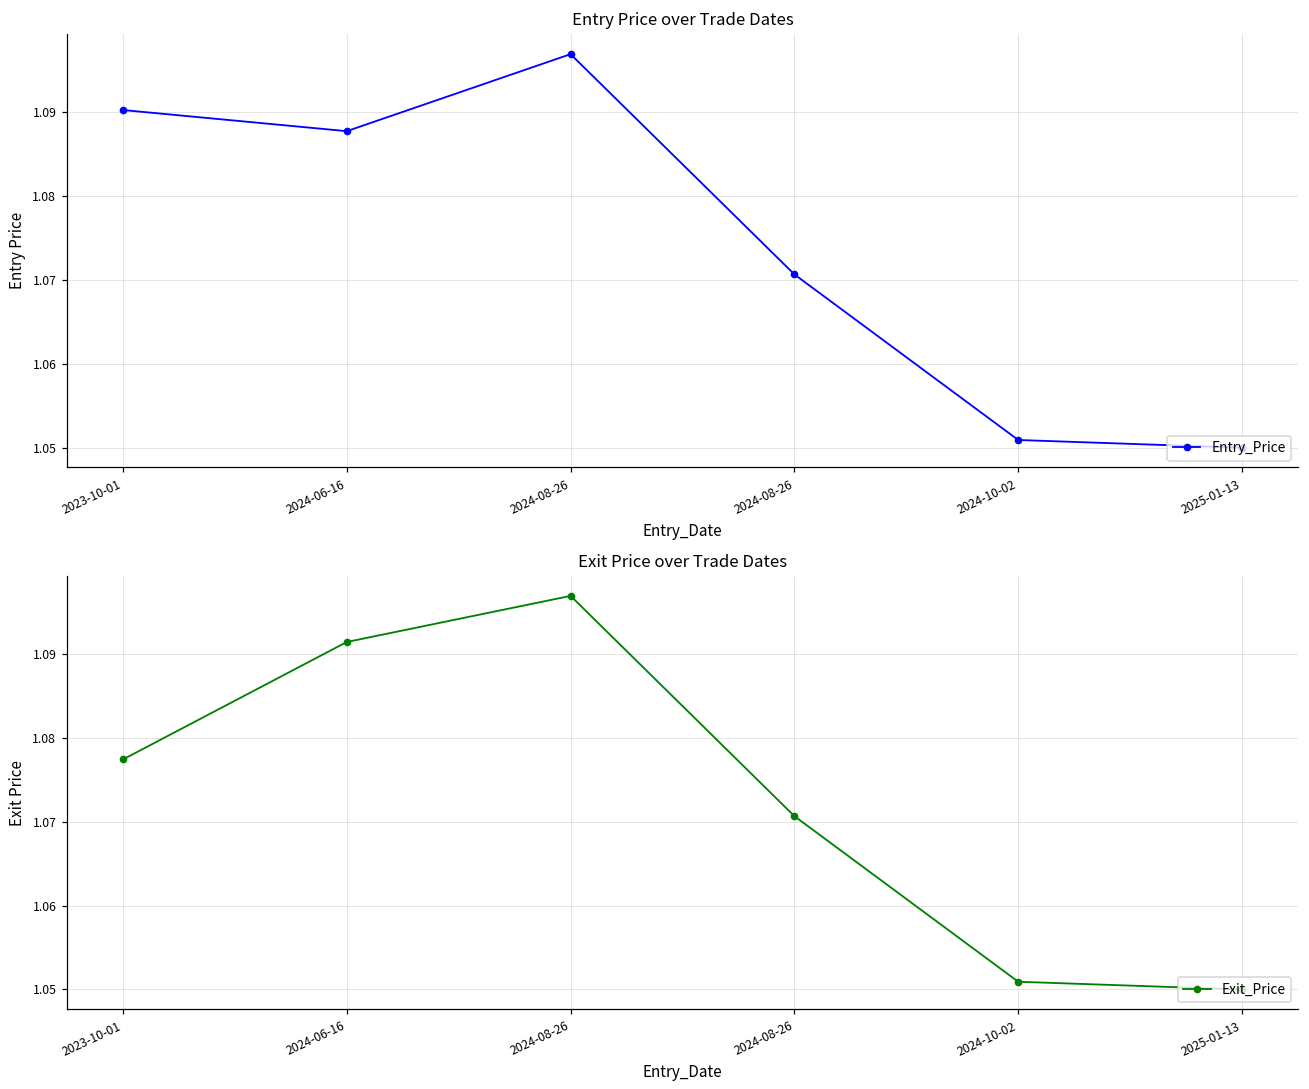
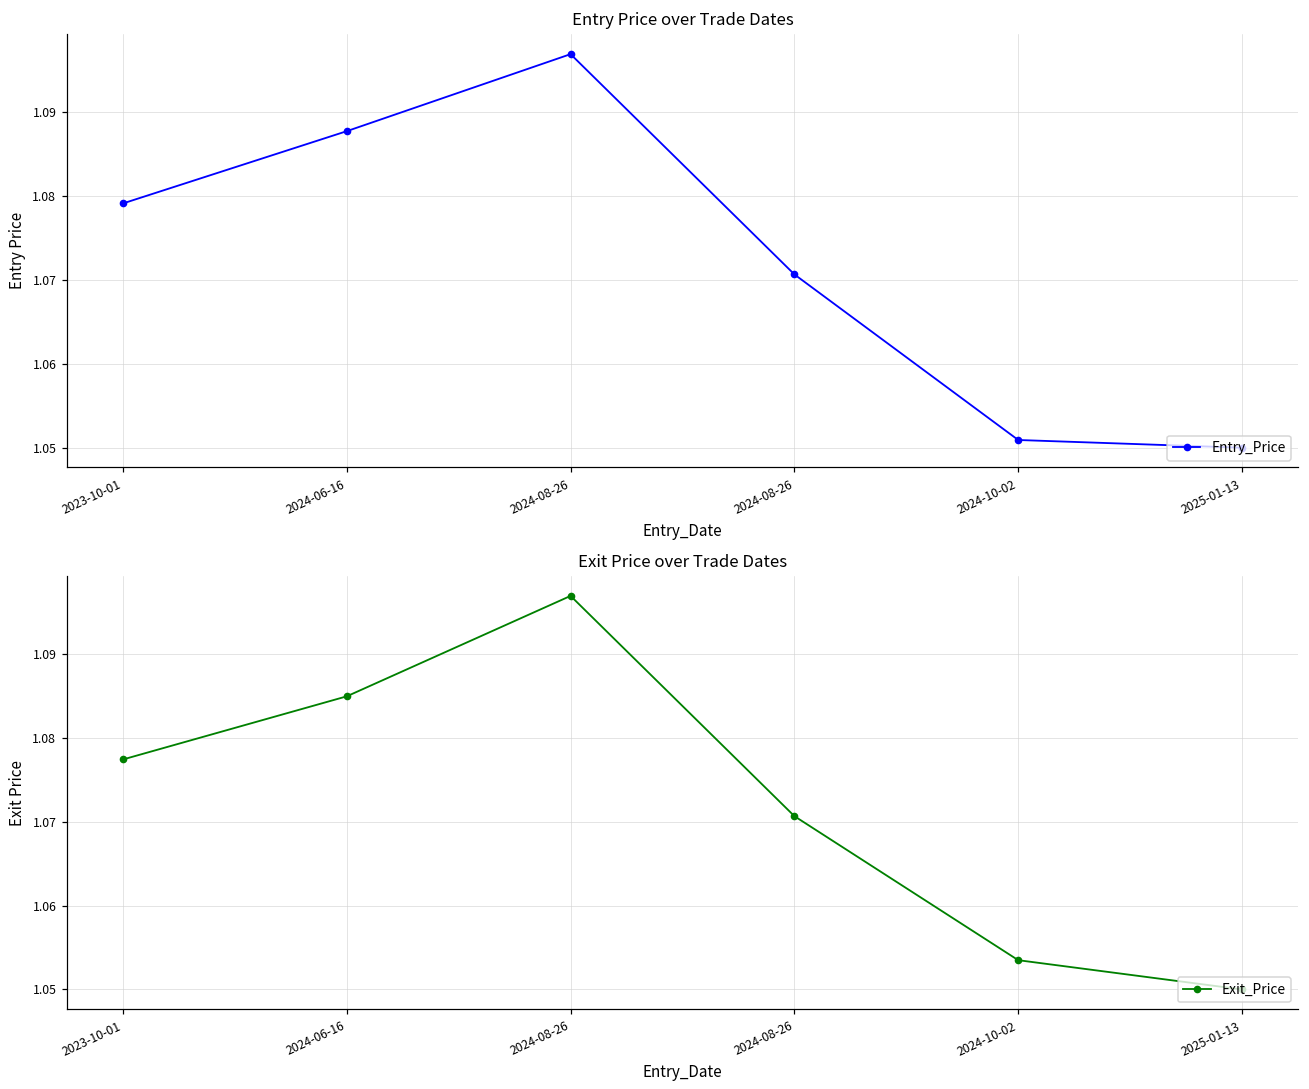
Entry Price over Trade Dates, 2023-10-01: 1.090 -> 1.079
Exit Price over Trade Dates, 2024-06-16: 1.091 -> 1.085
Exit Price over Trade Dates, 2024-10-02: 1.051 -> 1.053
